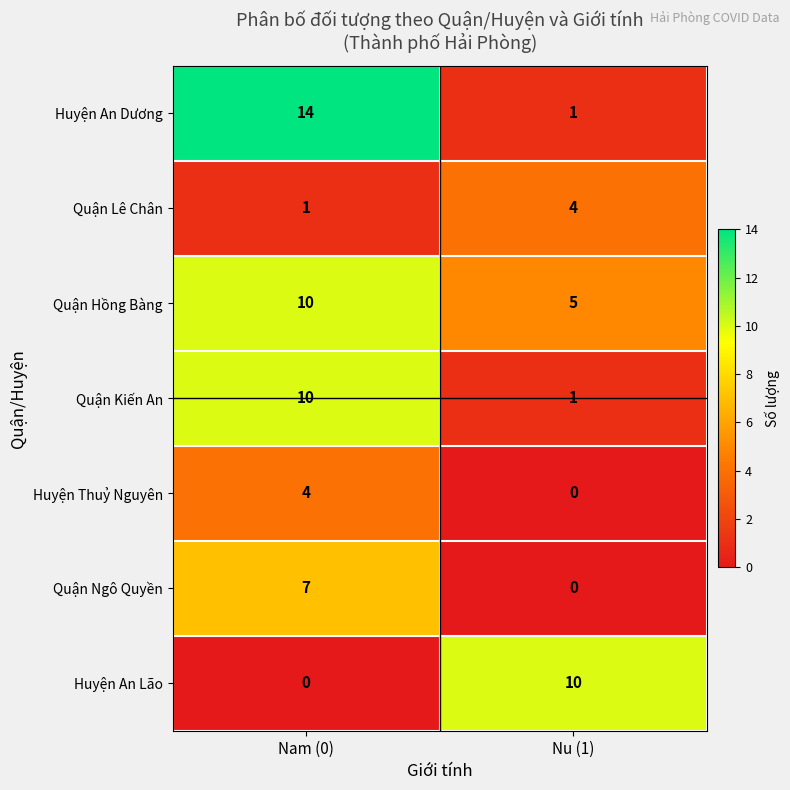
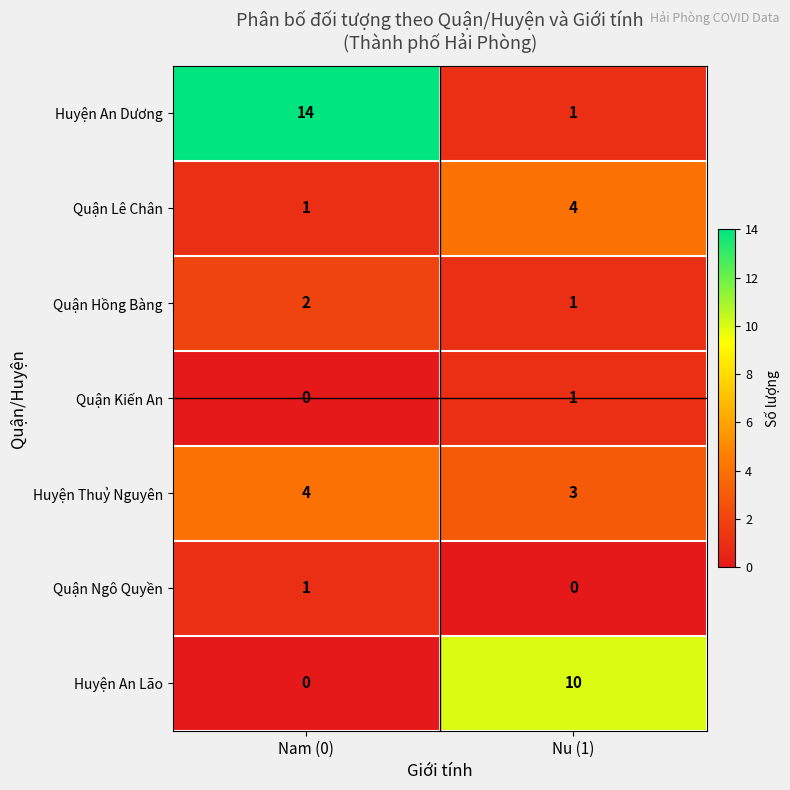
Quận Hồng Bàng, Nam (0): 10 -> 2
Quận Hồng Bàng, Nu (1): 5 -> 1
Quận Kiến An, Nam (0): 10 -> 0
Huyện Thuỷ Nguyên, Nu (1): 0 -> 3
Quận Ngô Quyền, Nam (0): 7 -> 1
